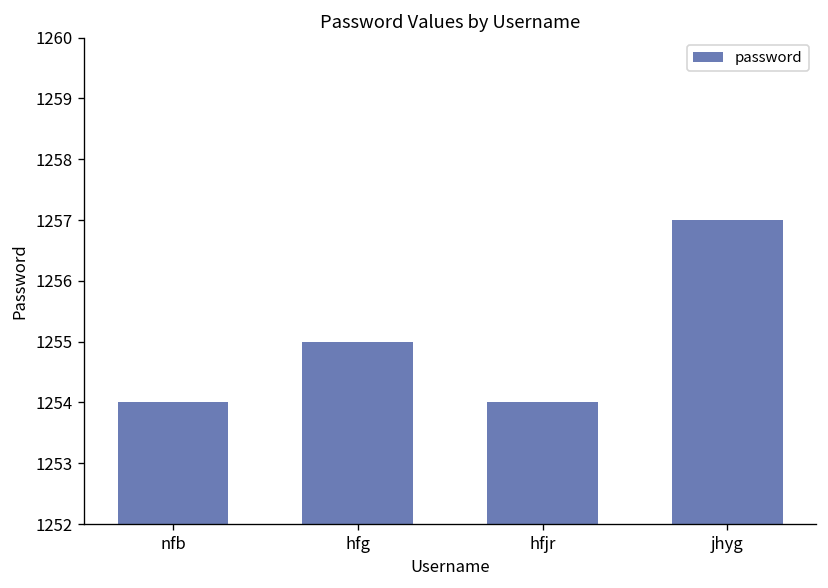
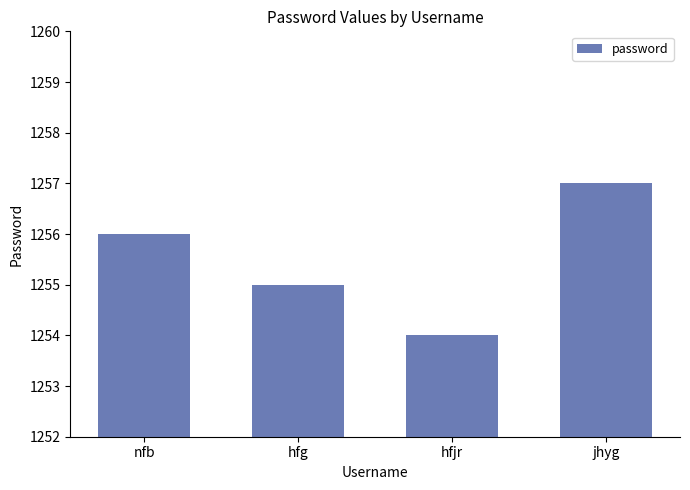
nfb: 1254 -> 1256
